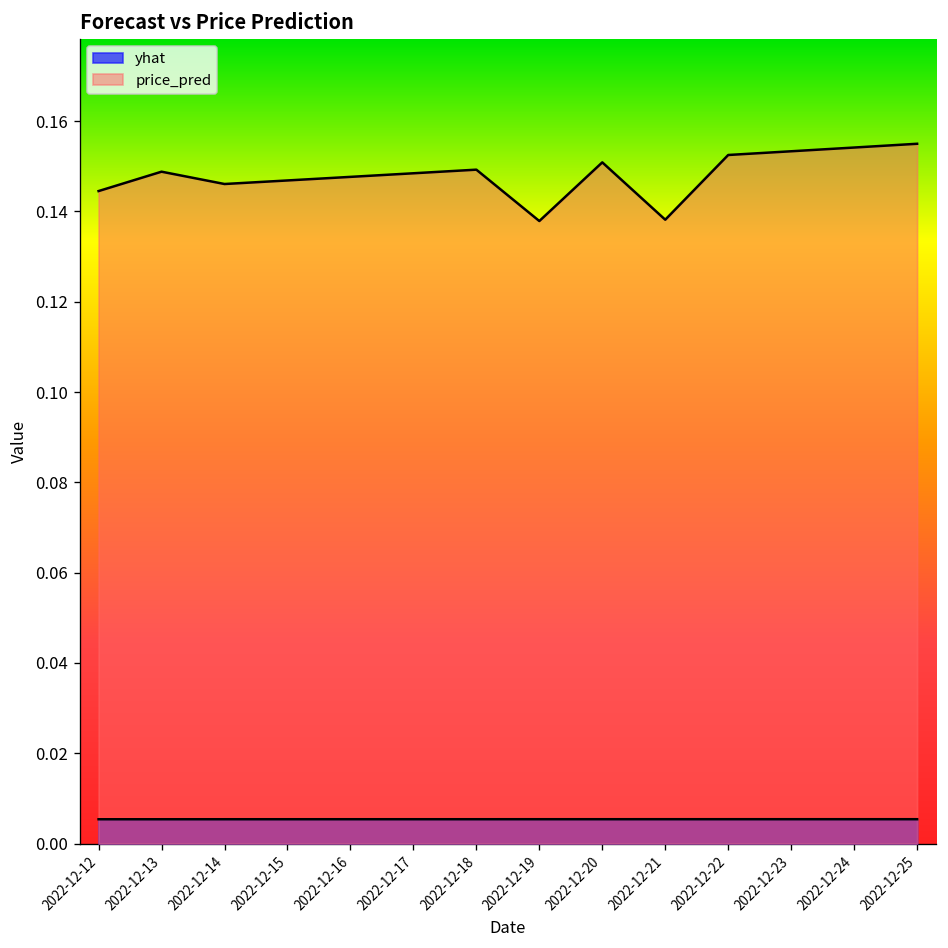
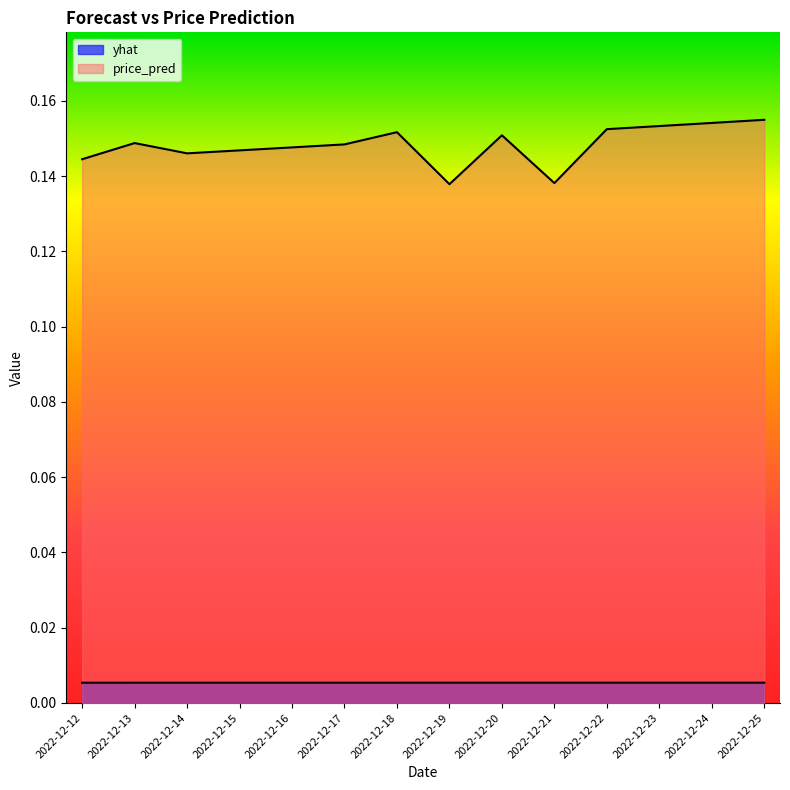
price_pred, 2022-12-18: 0.149 -> 0.152
